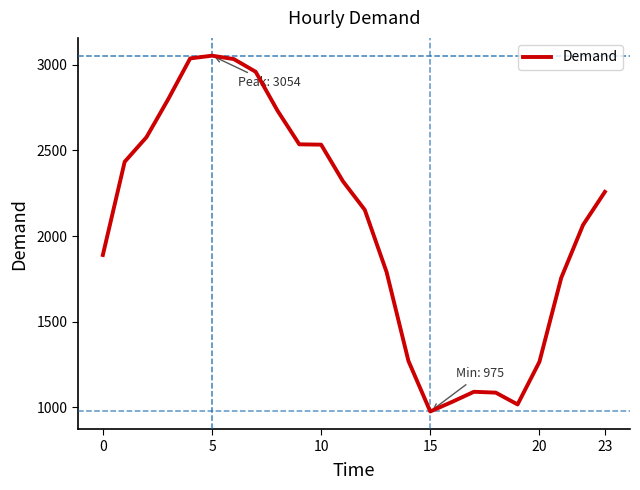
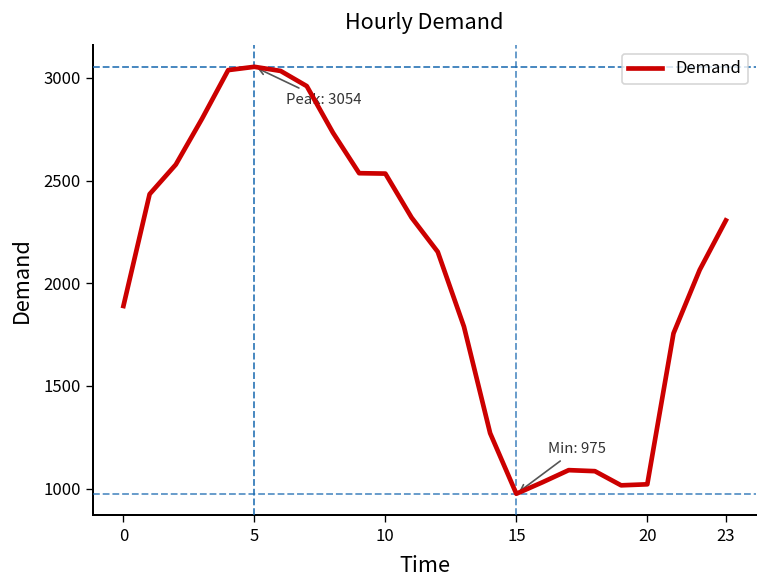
20: 1270 -> 1020
23: 2260 -> 2310
